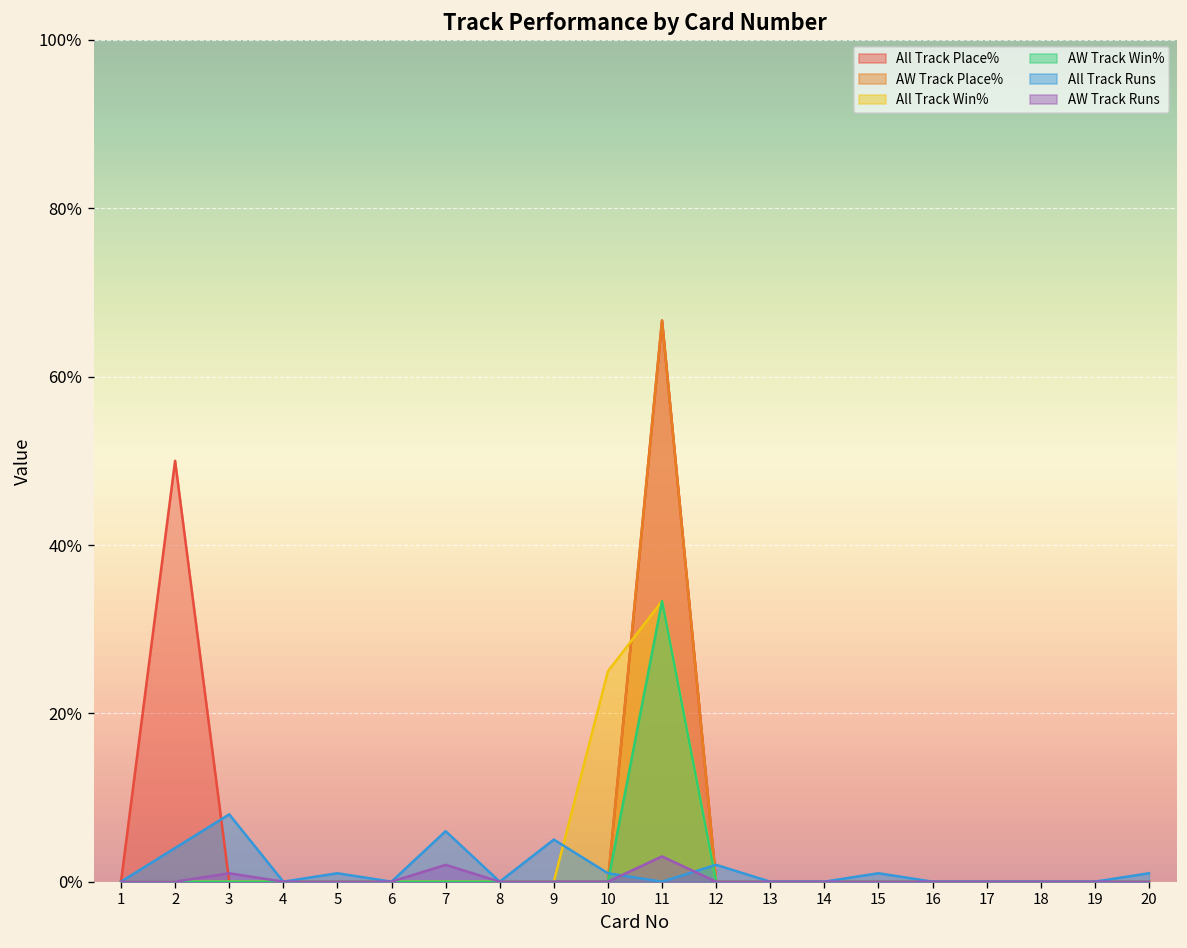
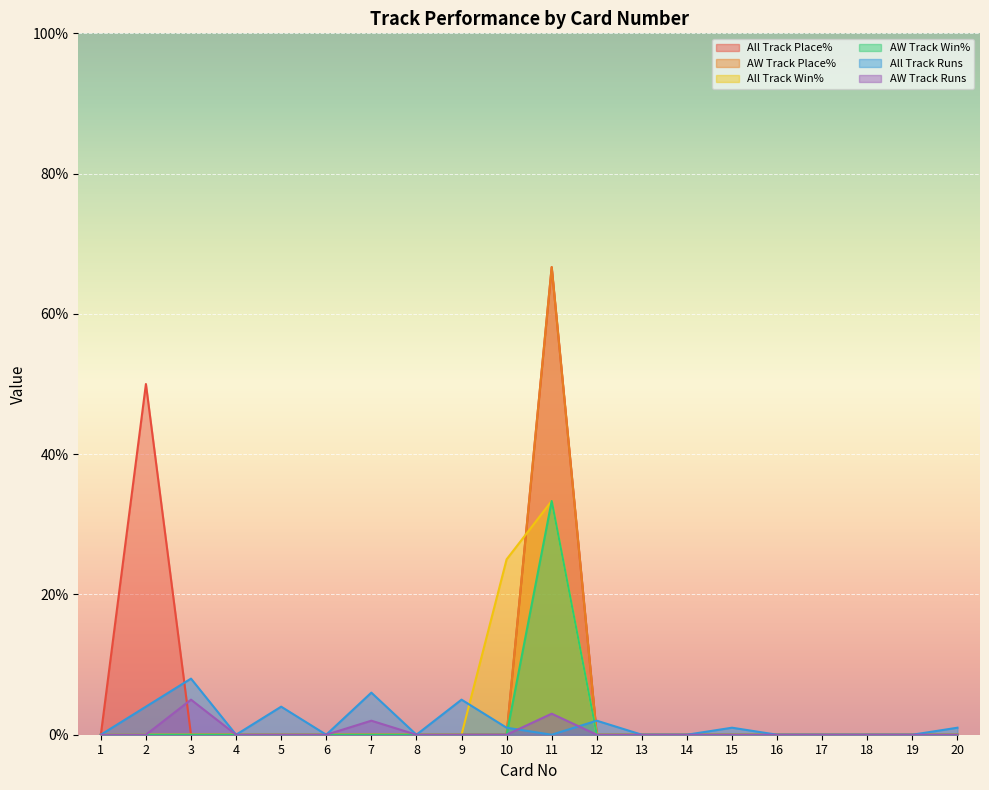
AW Track Runs, 3: 1% -> 5%
All Track Runs, 5: 1% -> 4%
